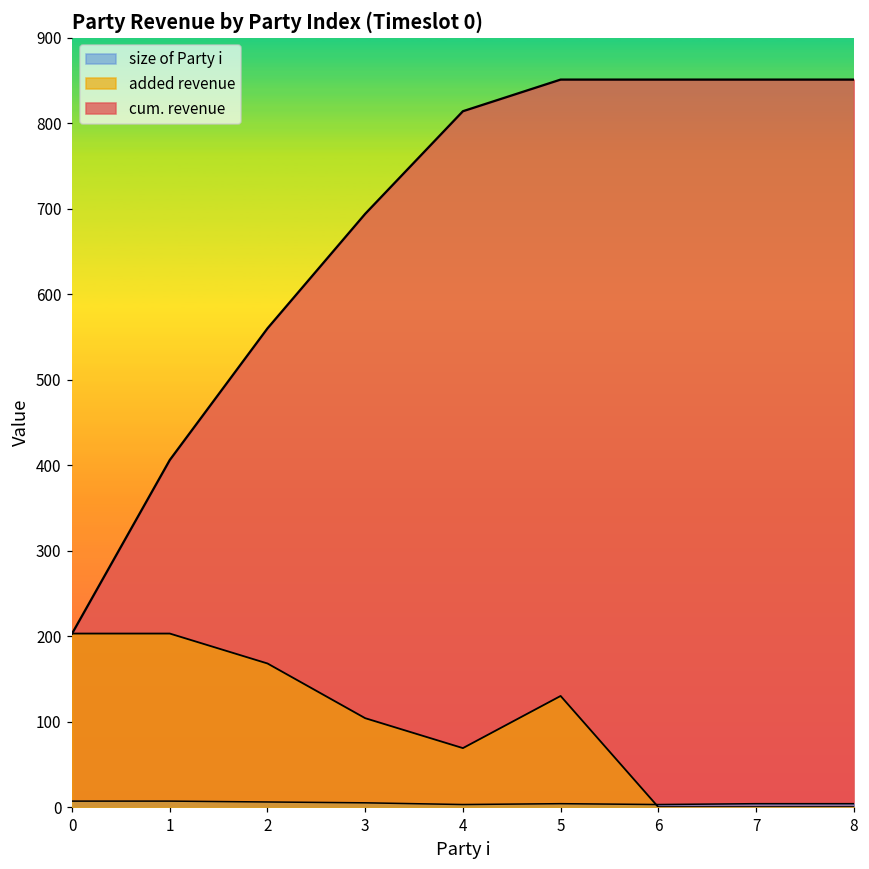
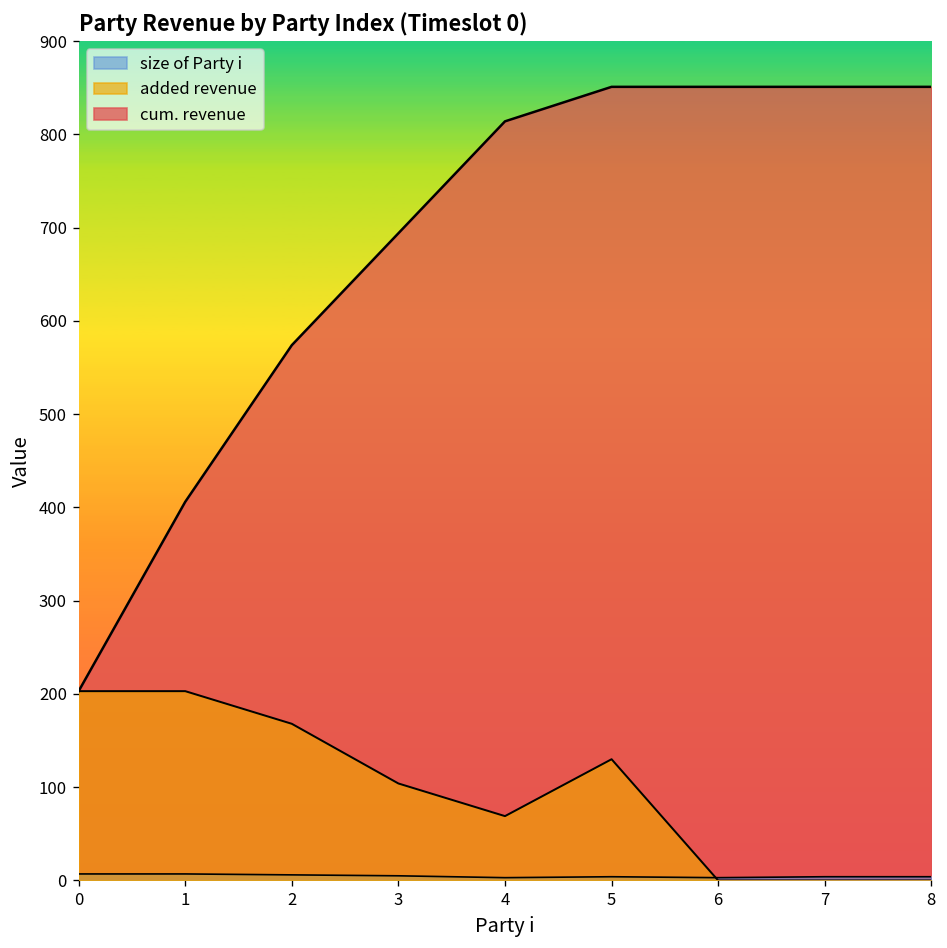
cum. revenue, 2: 560 -> 570
